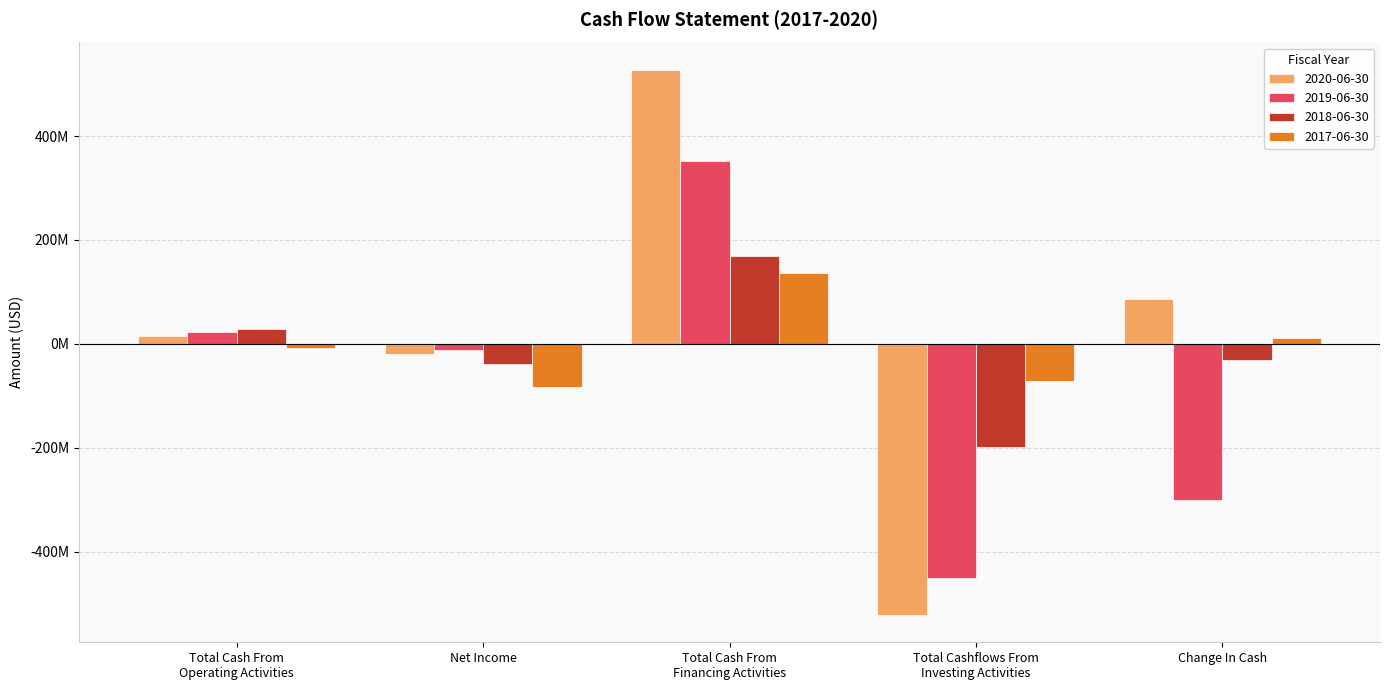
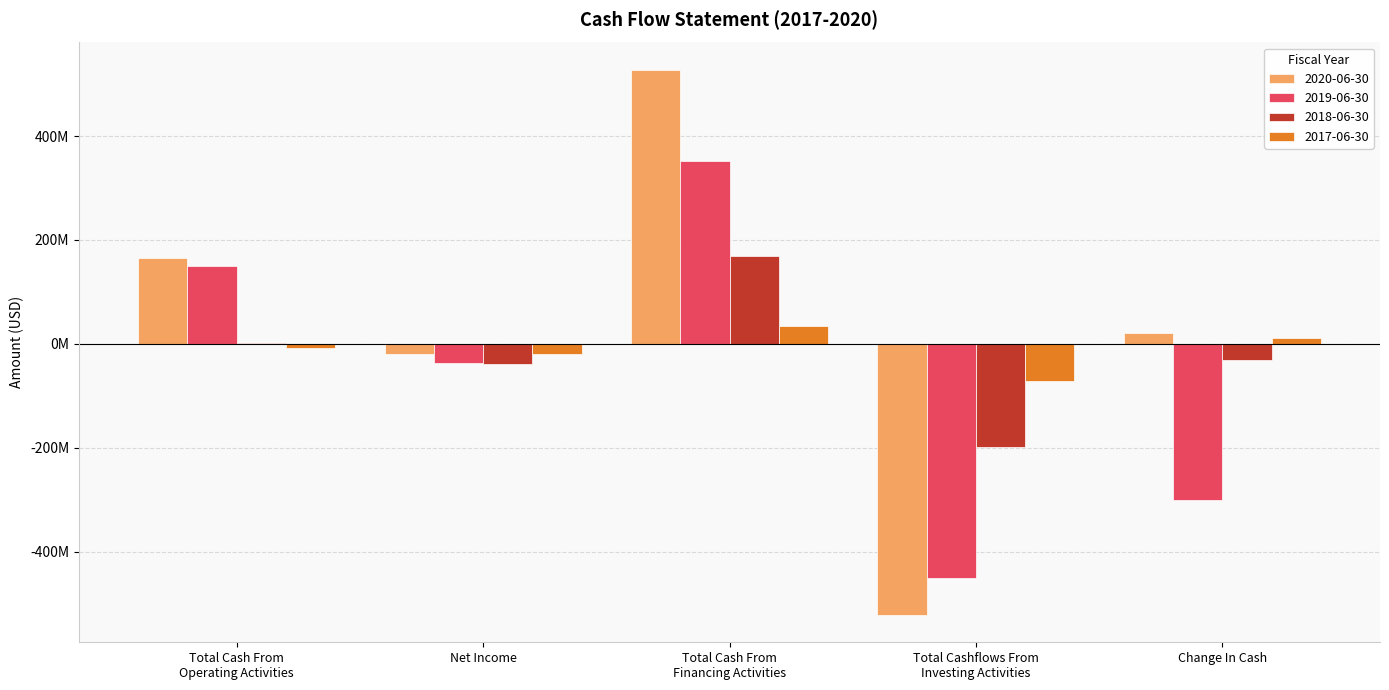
2020-06-30, Total Cash From Operating Activities: 10000000 -> 170000000
2019-06-30, Total Cash From Operating Activities: 20000000 -> 150000000
2018-06-30, Total Cash From Operating Activities: 30000000 -> 0
2019-06-30, Net Income: -10000000 -> -40000000
2017-06-30, Net Income: -80000000 -> -20000000
2017-06-30, Total Cash From Financing Activities: 140000000 -> 30000000
2020-06-30, Change In Cash: 90000000 -> 20000000
